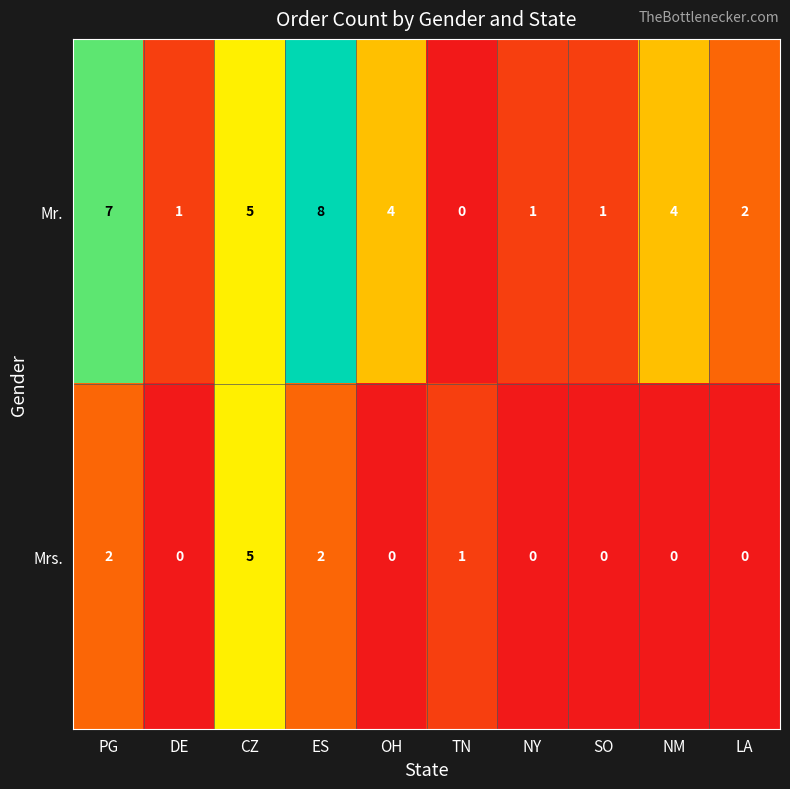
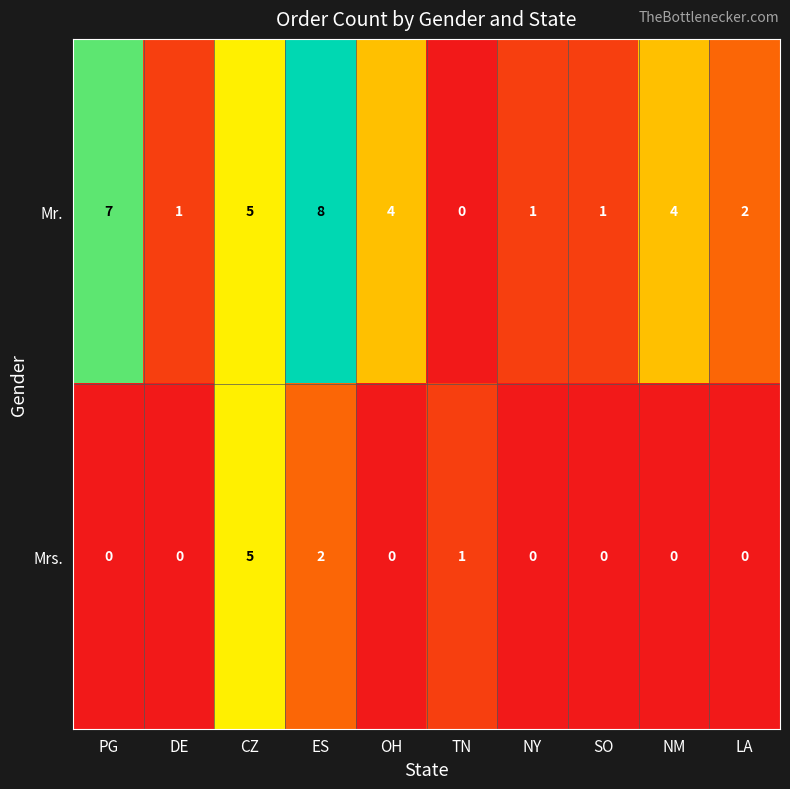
Mrs., PG: 2 -> 0
